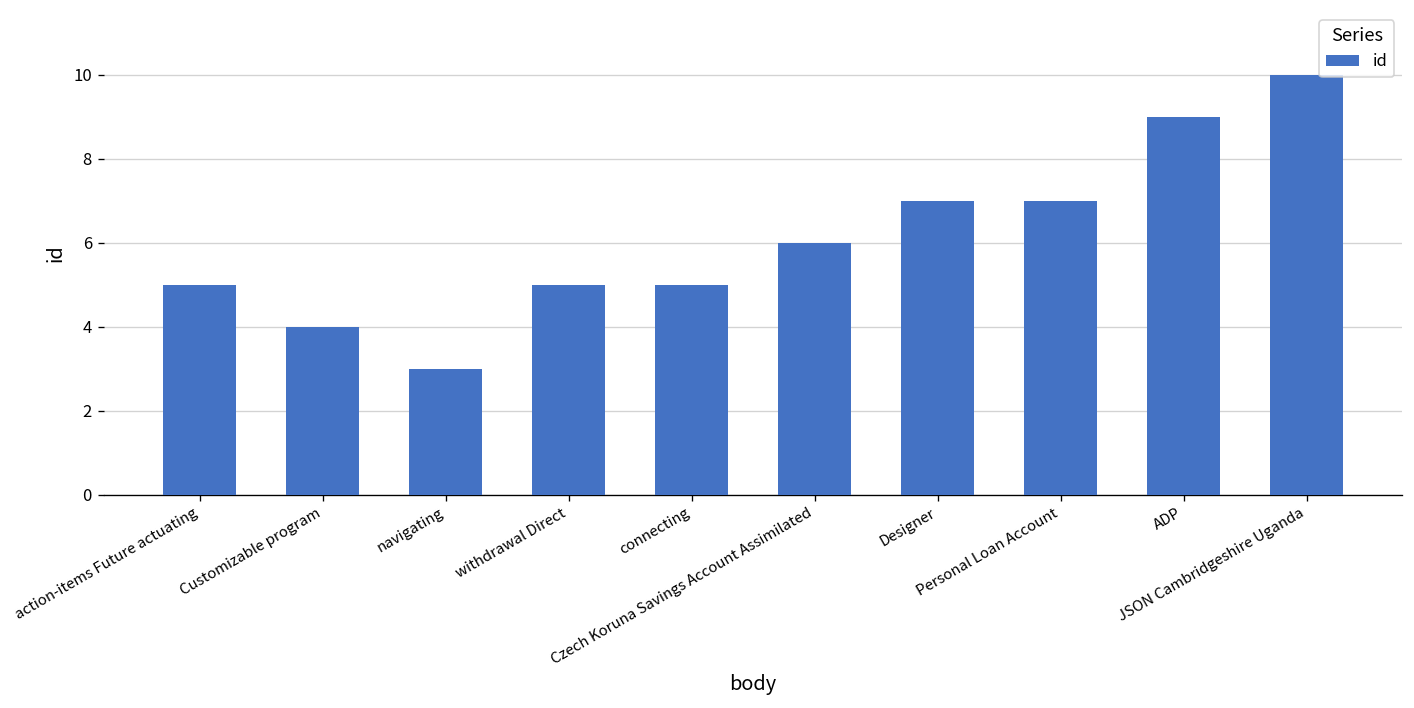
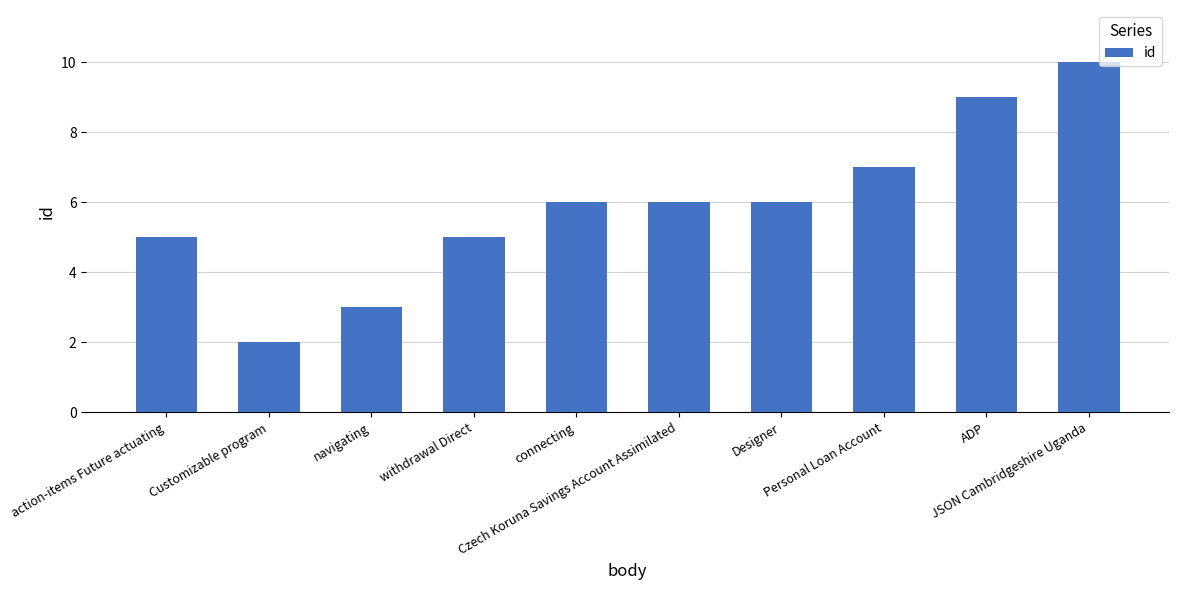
Customizable program: 4 -> 2
connecting: 5 -> 6
Designer: 7 -> 6
